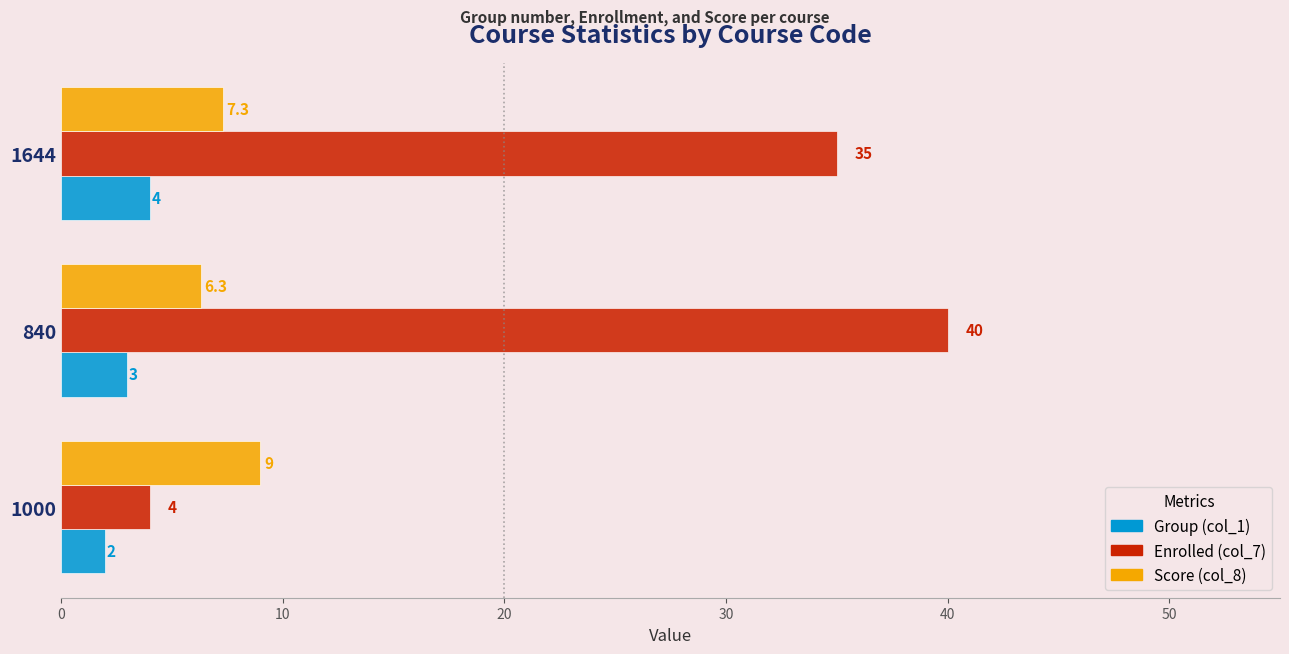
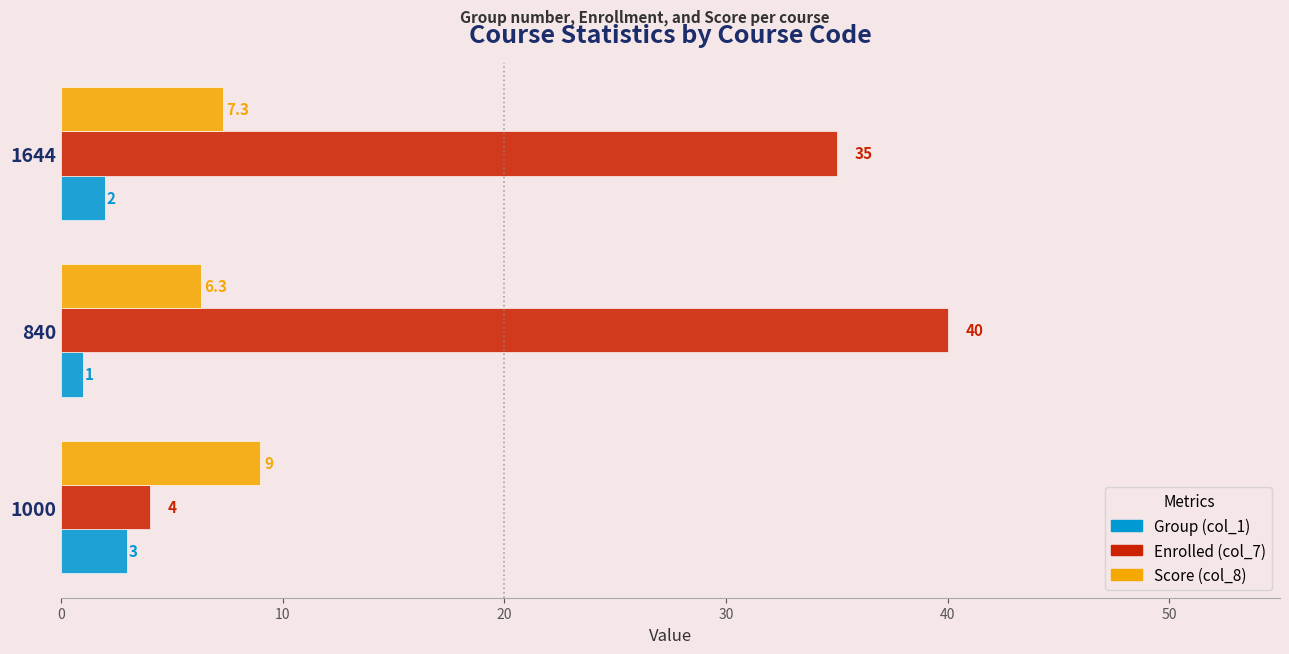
Group (col_1), 1644: 4 -> 2
Group (col_1), 840: 3 -> 1
Group (col_1), 1000: 2 -> 3
